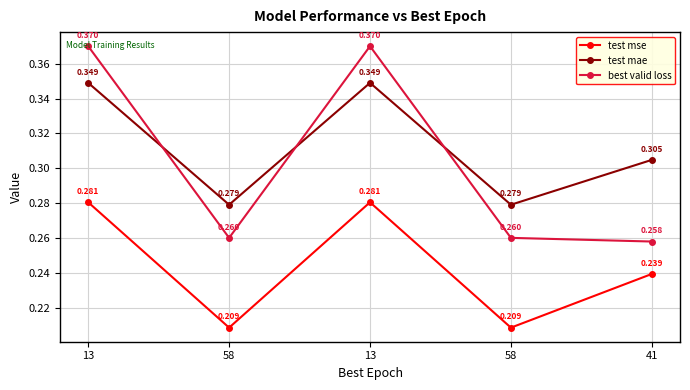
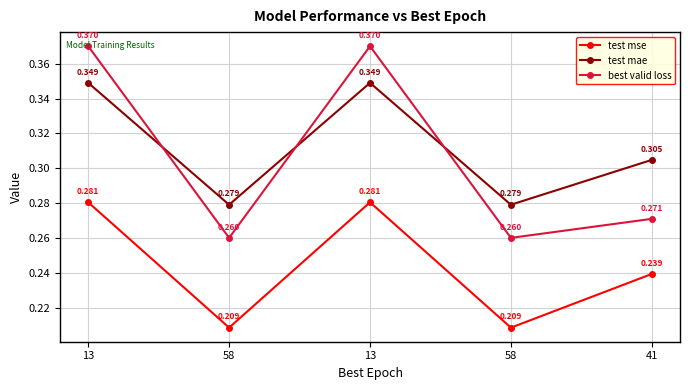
best valid loss, 41: 0.258 -> 0.271
